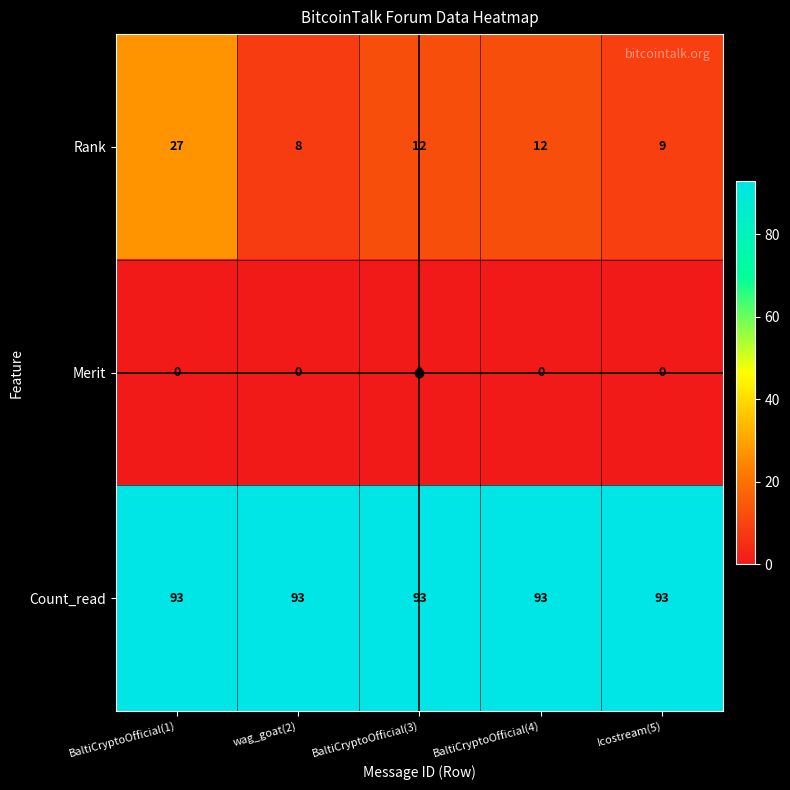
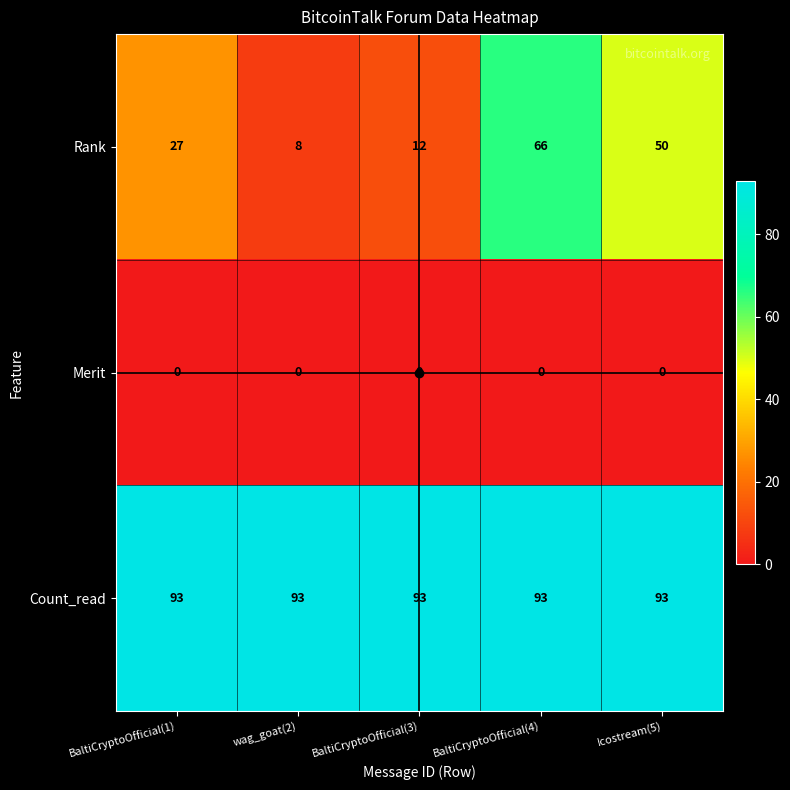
Rank, BaltiCryptoOfficial(4): 12 -> 66
Rank, Icostream(5): 9 -> 50
